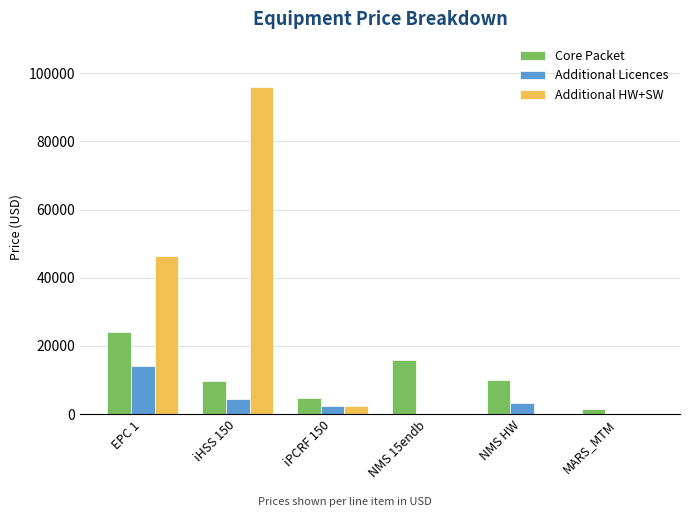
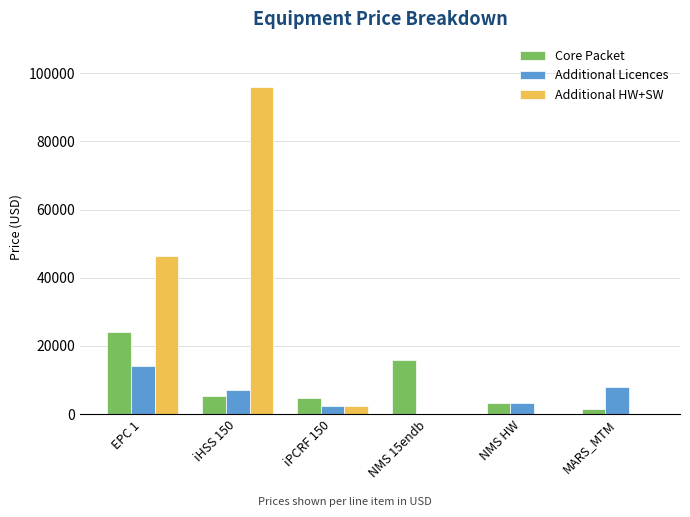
Core Packet, iHSS 150: 10000 -> 5000
Additional Licences, iHSS 150: 4000 -> 7000
Core Packet, NMS HW: 10000 -> 3000
Additional Licences, MARS_MTM: 0 -> 8000
